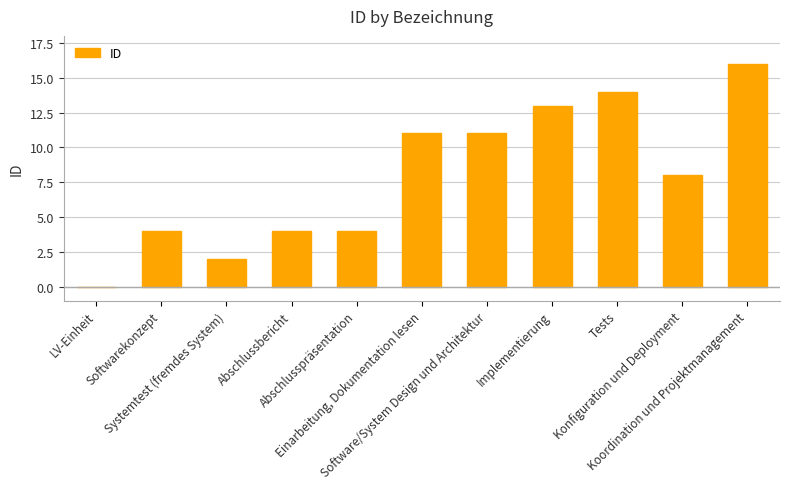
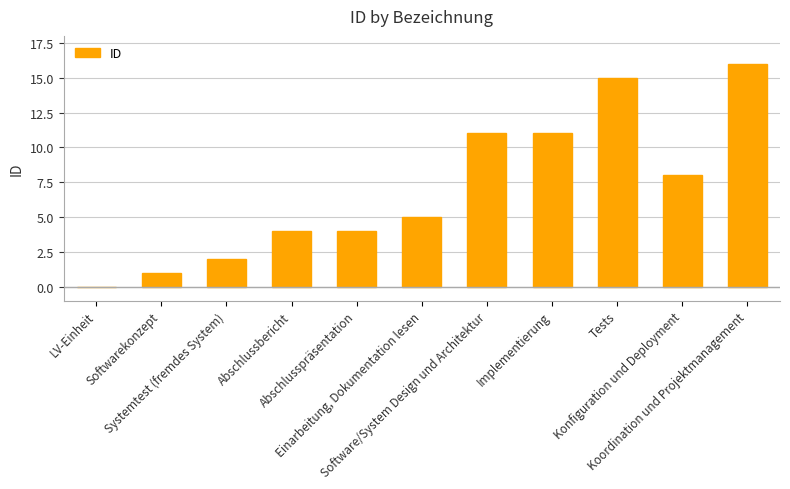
Softwarekonzept: 4 -> 1
Einarbeitung, Dokumentation lesen: 11 -> 5
Implementierung: 13 -> 11
Tests: 14 -> 15
